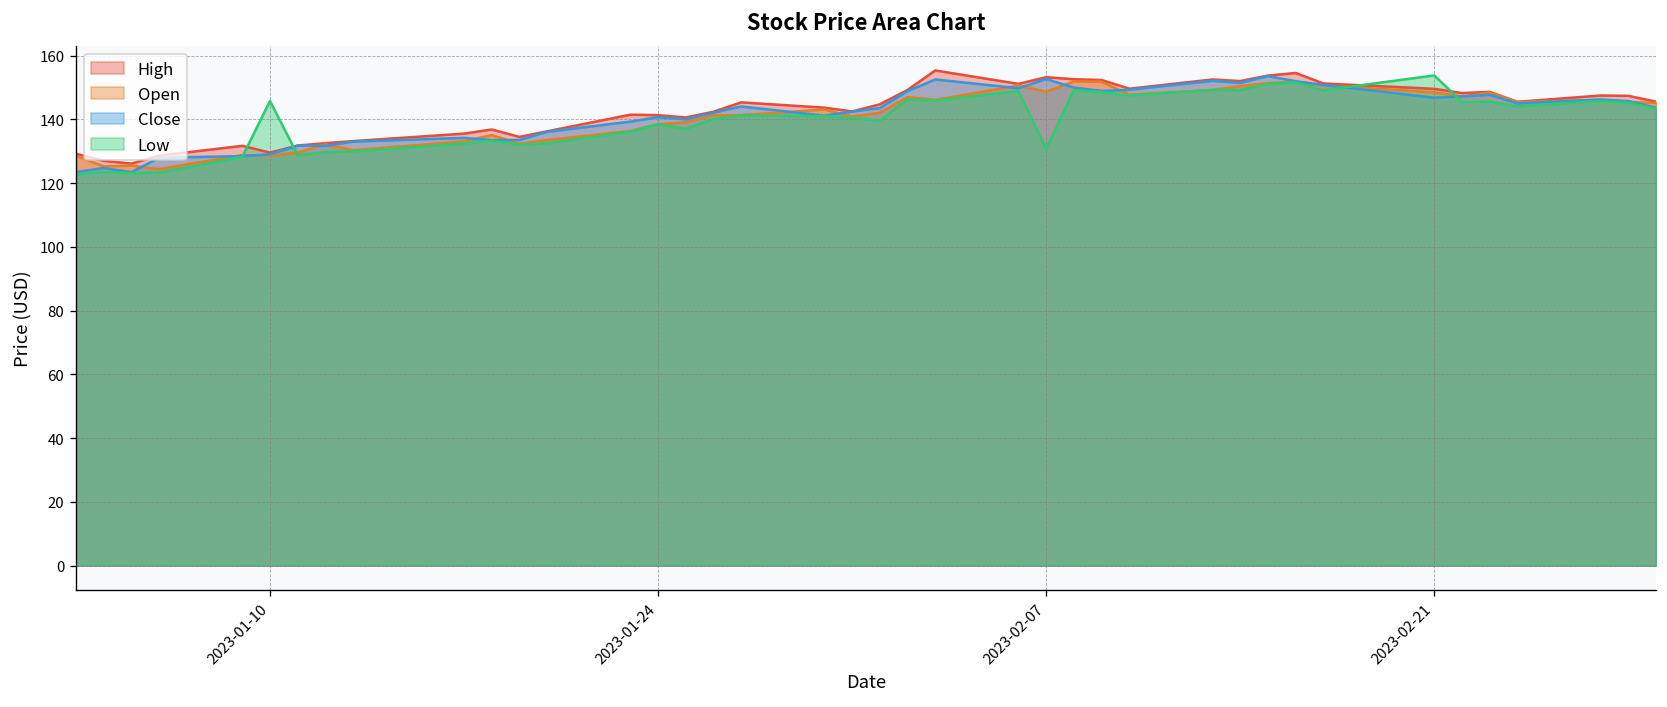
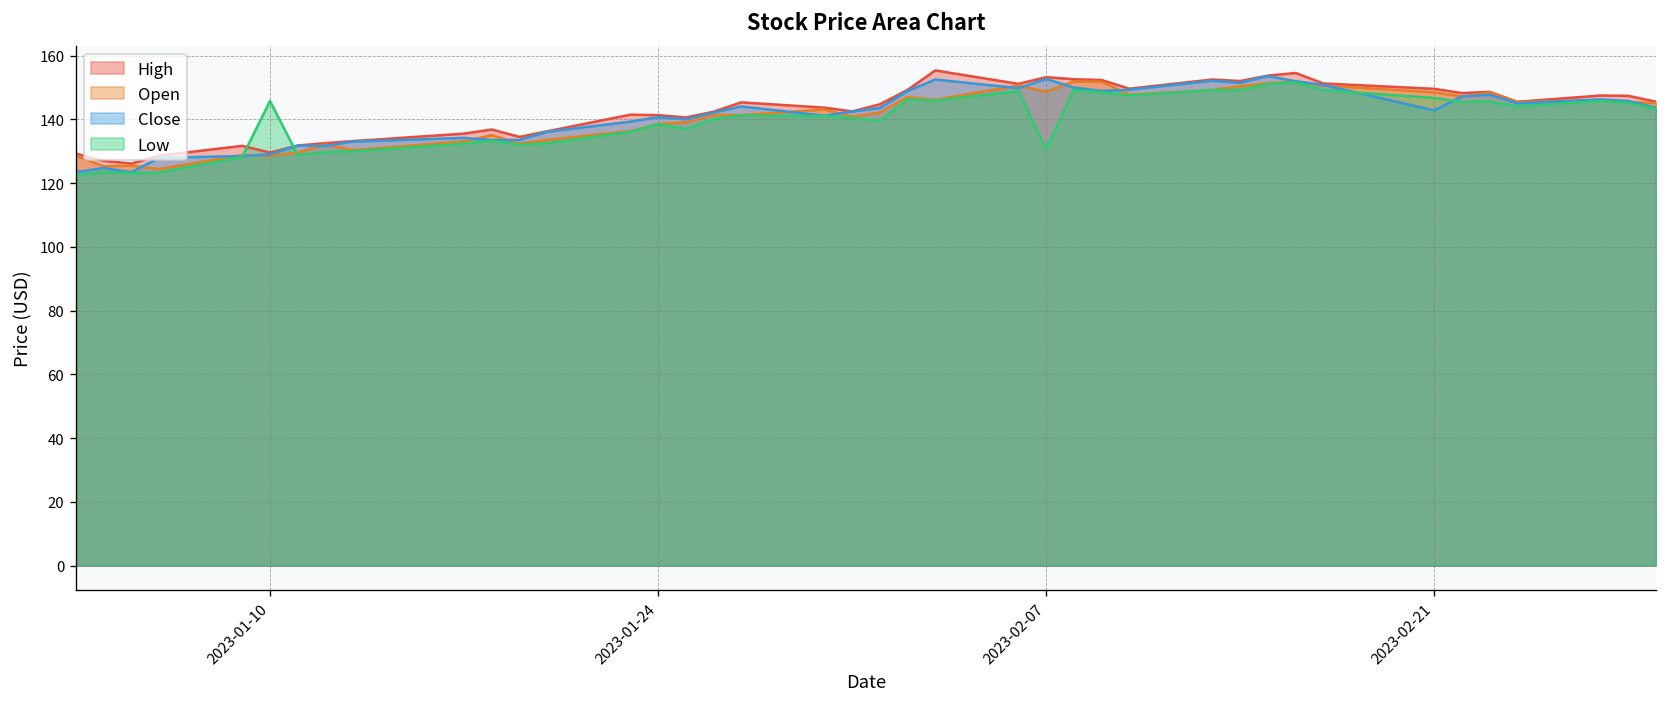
Close, 2023-02-21: 147 -> 143
Low, 2023-02-21: 154 -> 147
